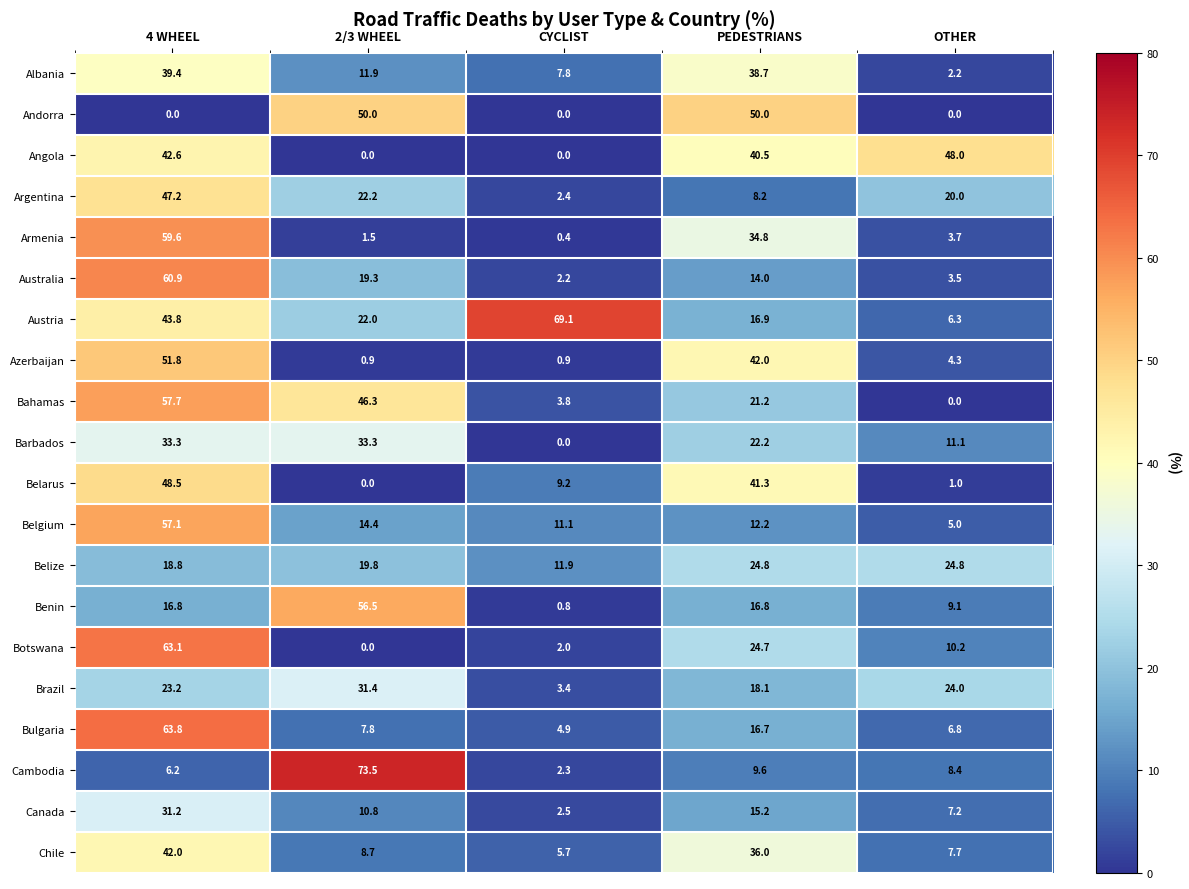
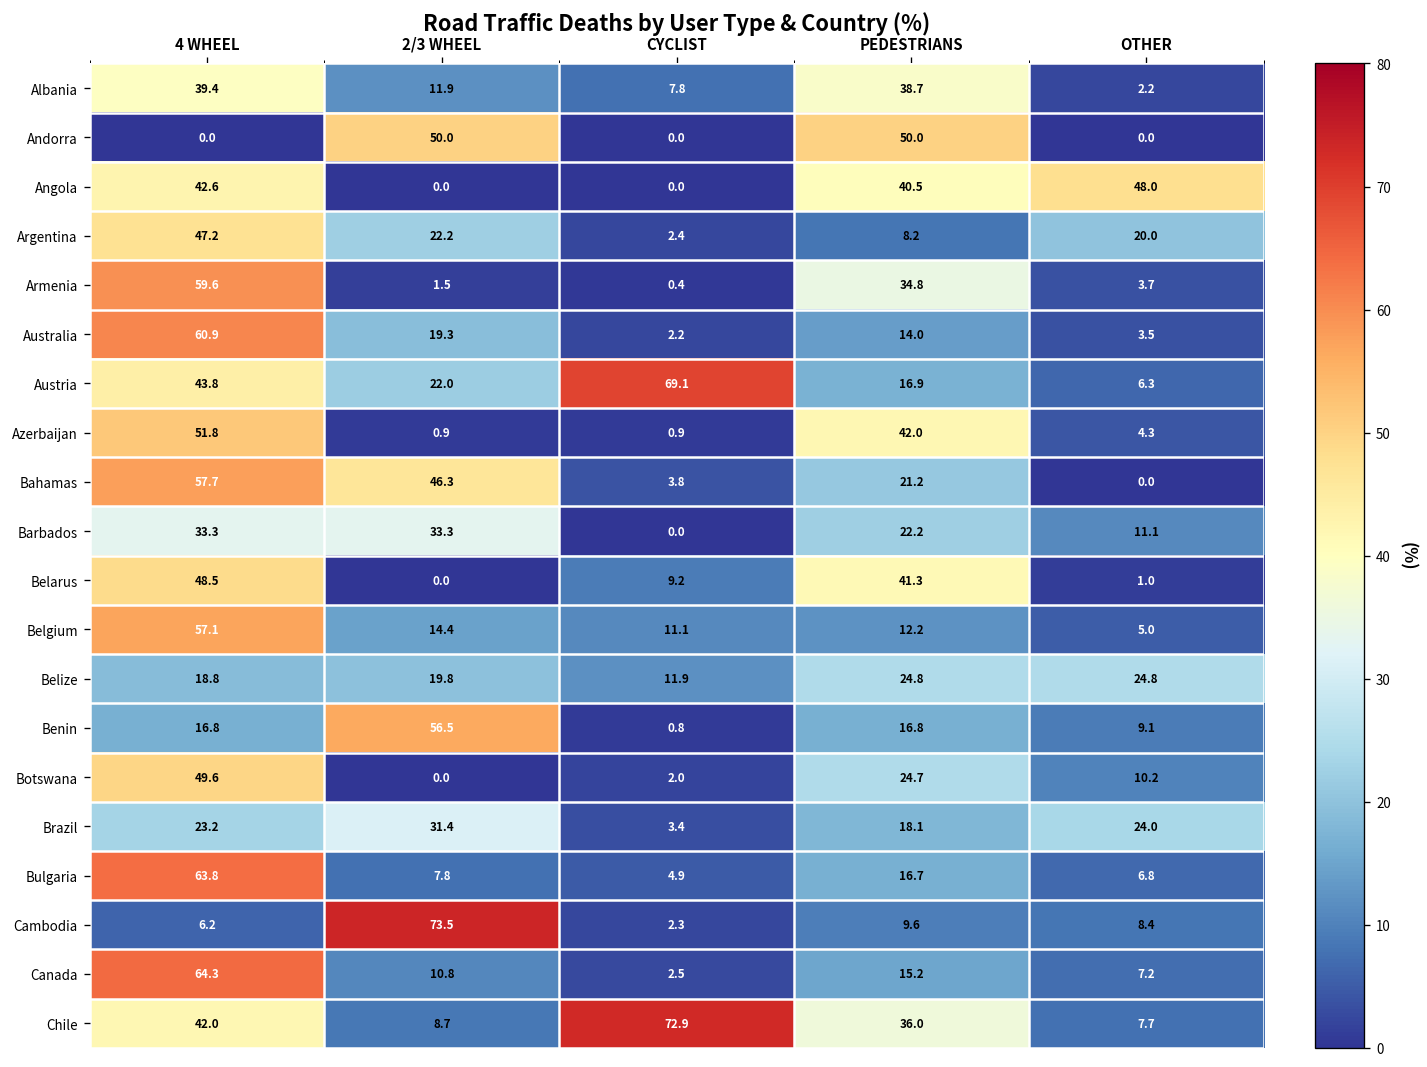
Botswana, 4 WHEEL: 63.1 -> 49.6
Canada, 4 WHEEL: 31.2 -> 64.3
Chile, CYCLIST: 5.7 -> 72.9
